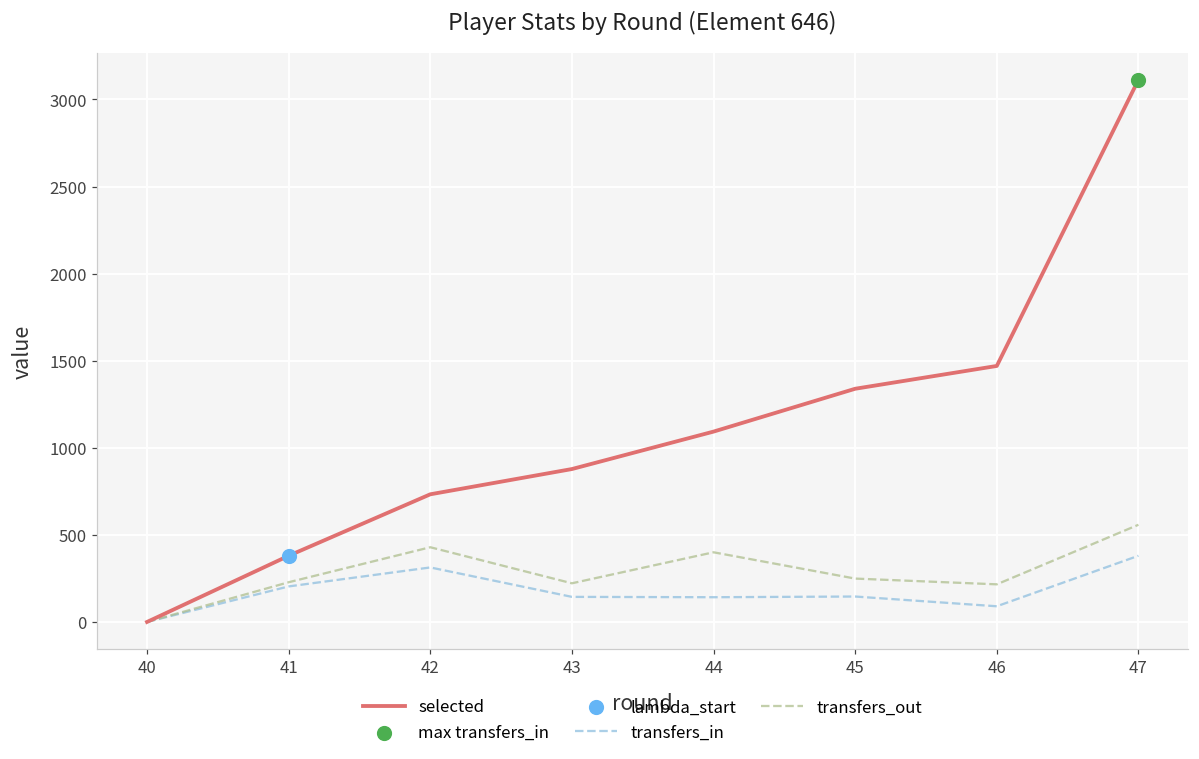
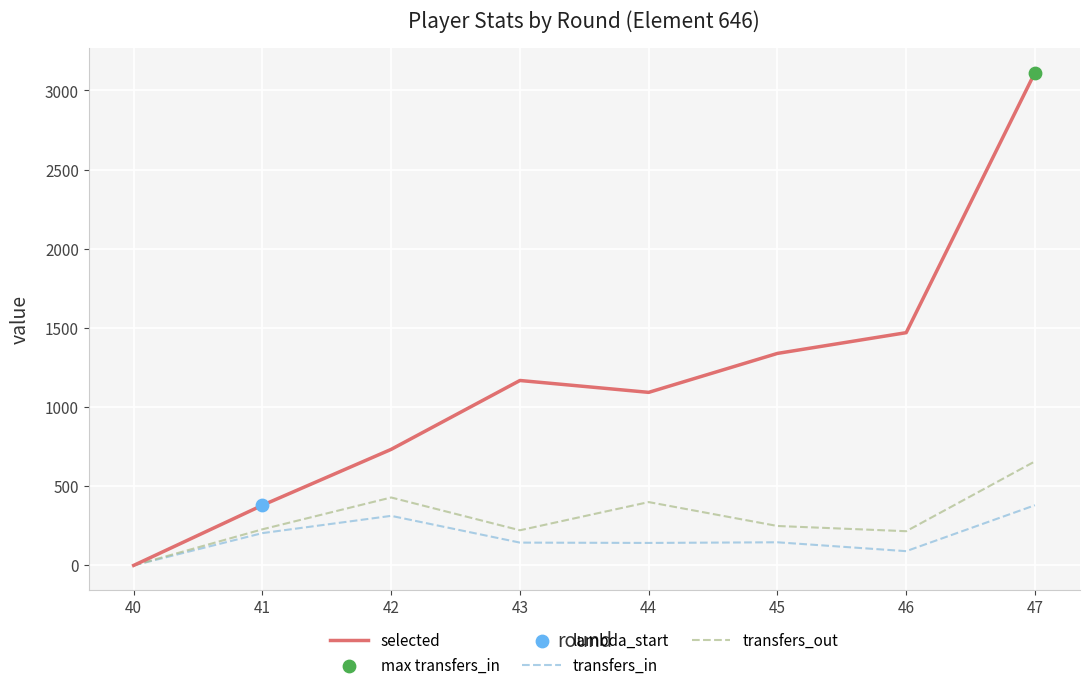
selected, 43: 880 -> 1170
transfers_out, 47: 560 -> 660
